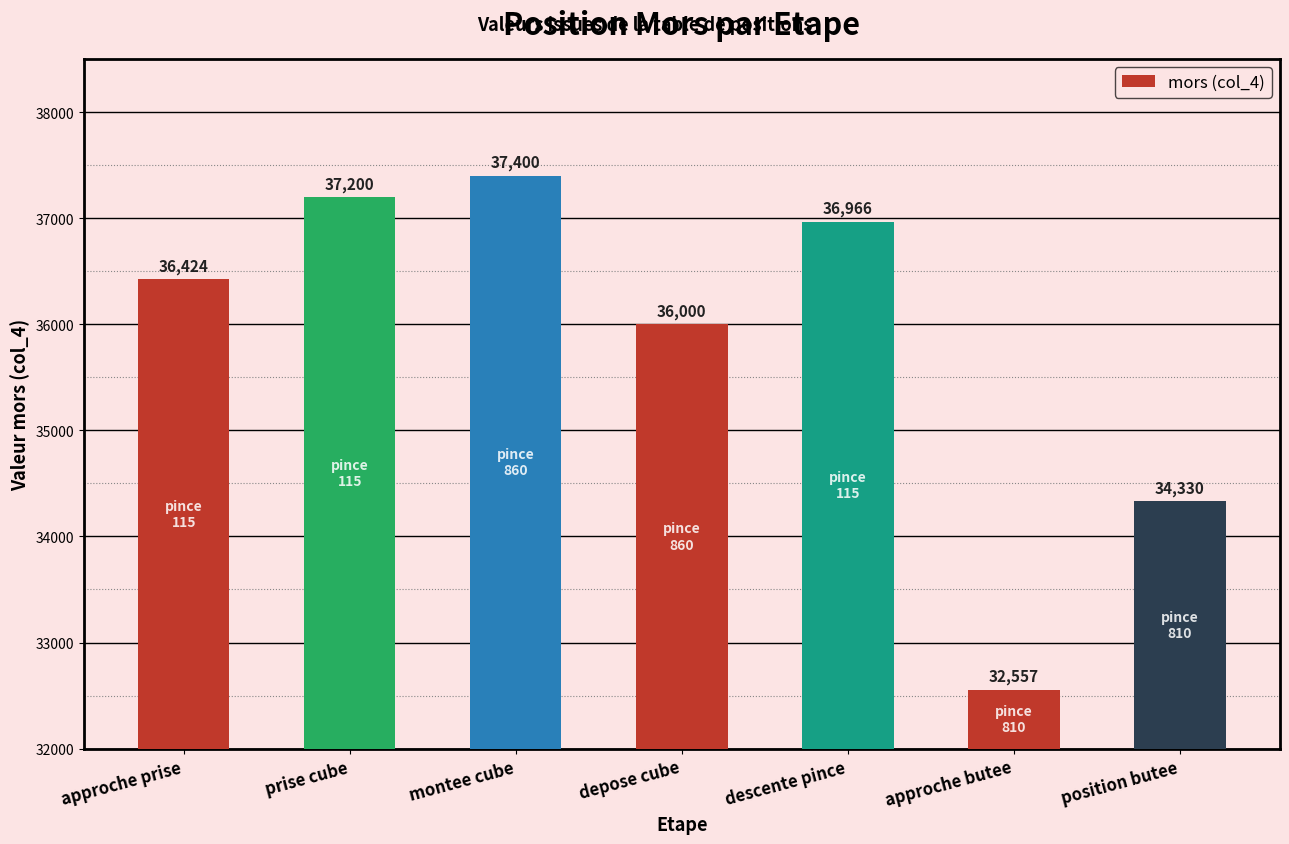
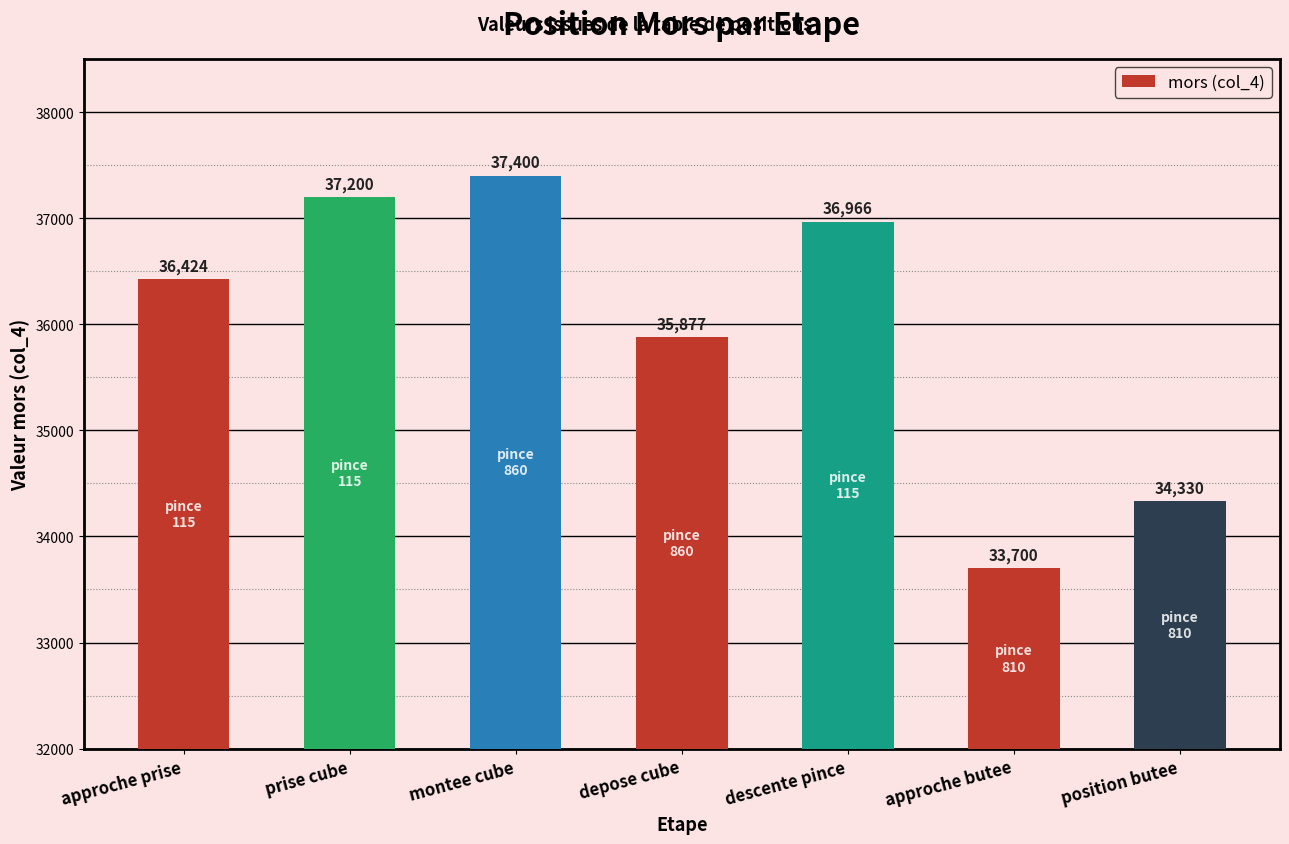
depose cube: 36,000 -> 35,877
approche butee: 32,557 -> 33,700
